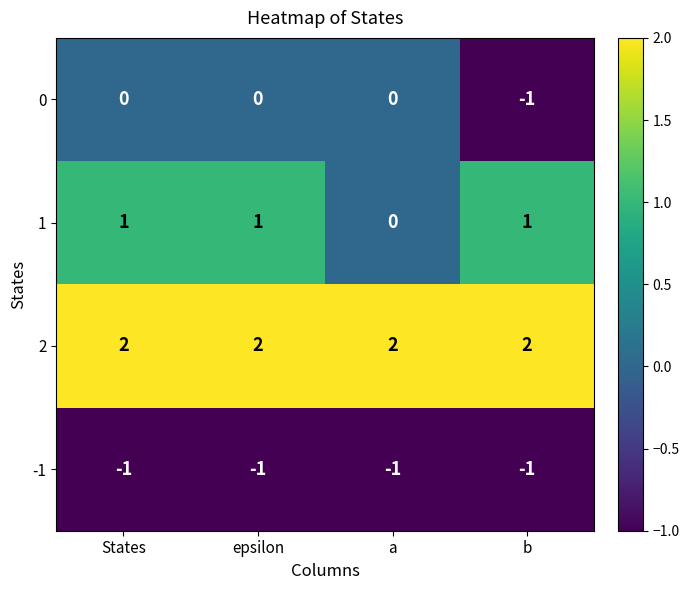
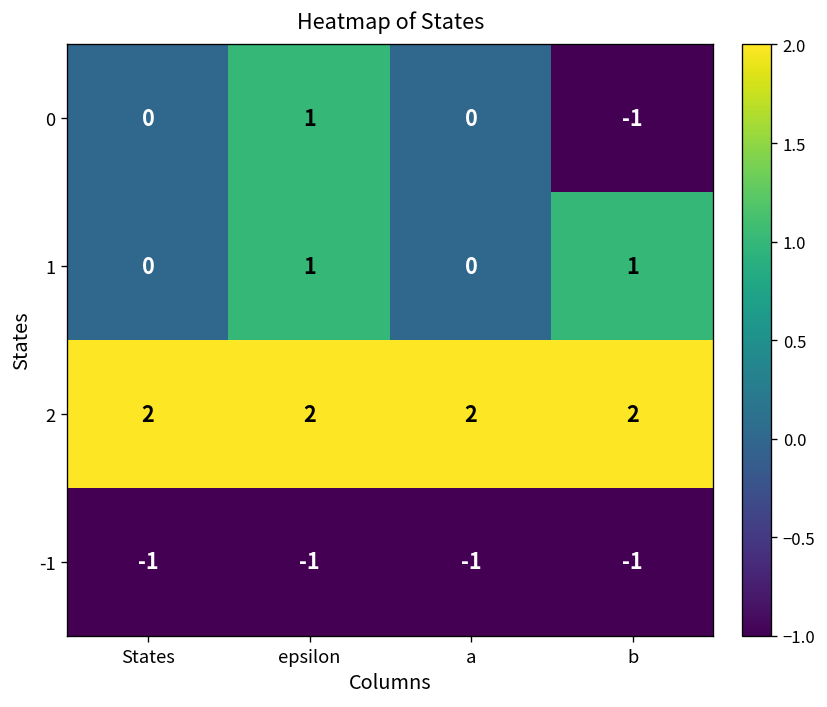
0, epsilon: 0 -> 1
1, States: 1 -> 0
